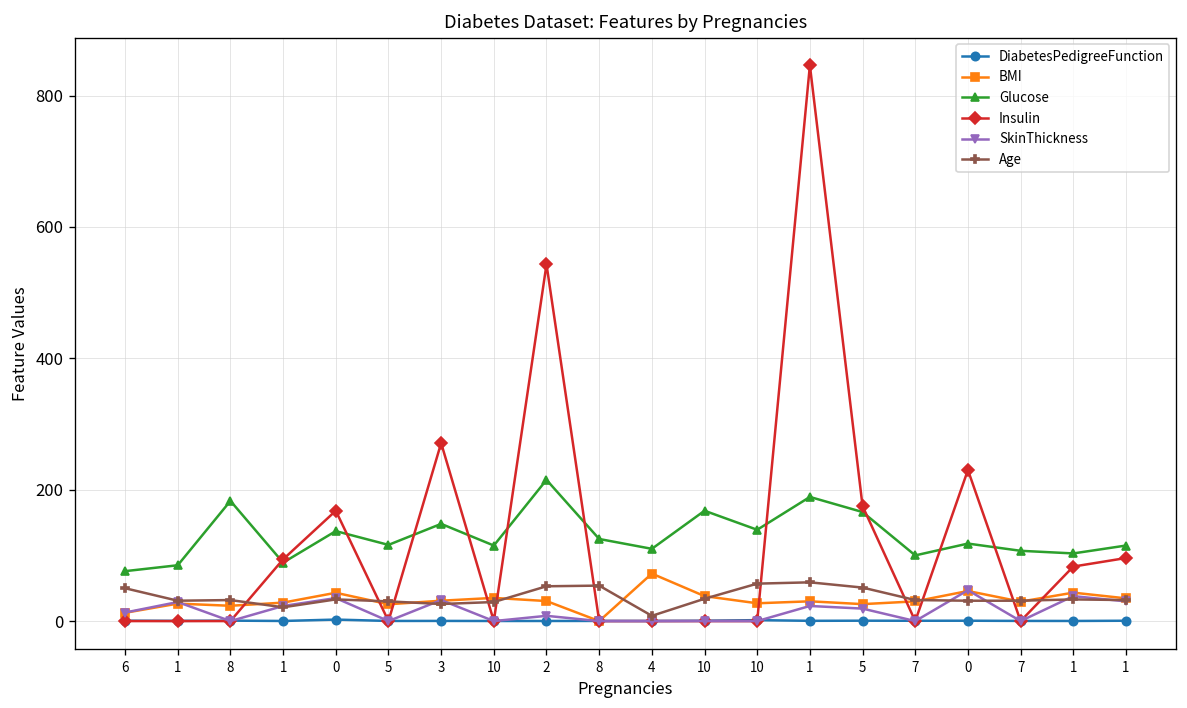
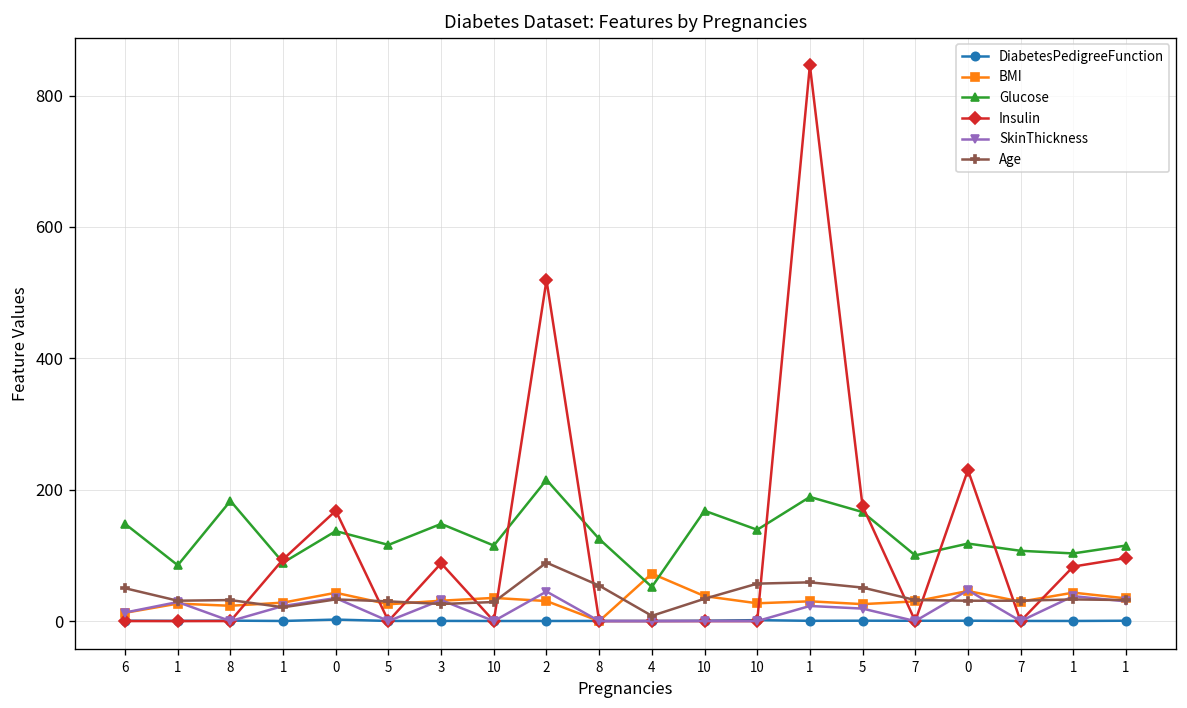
Glucose, 6: 80 -> 150
Insulin, 3: 270 -> 90
Insulin, 2: 540 -> 520
SkinThickness, 2: 10 -> 50
Age, 2: 50 -> 90
Glucose, 4: 110 -> 50
